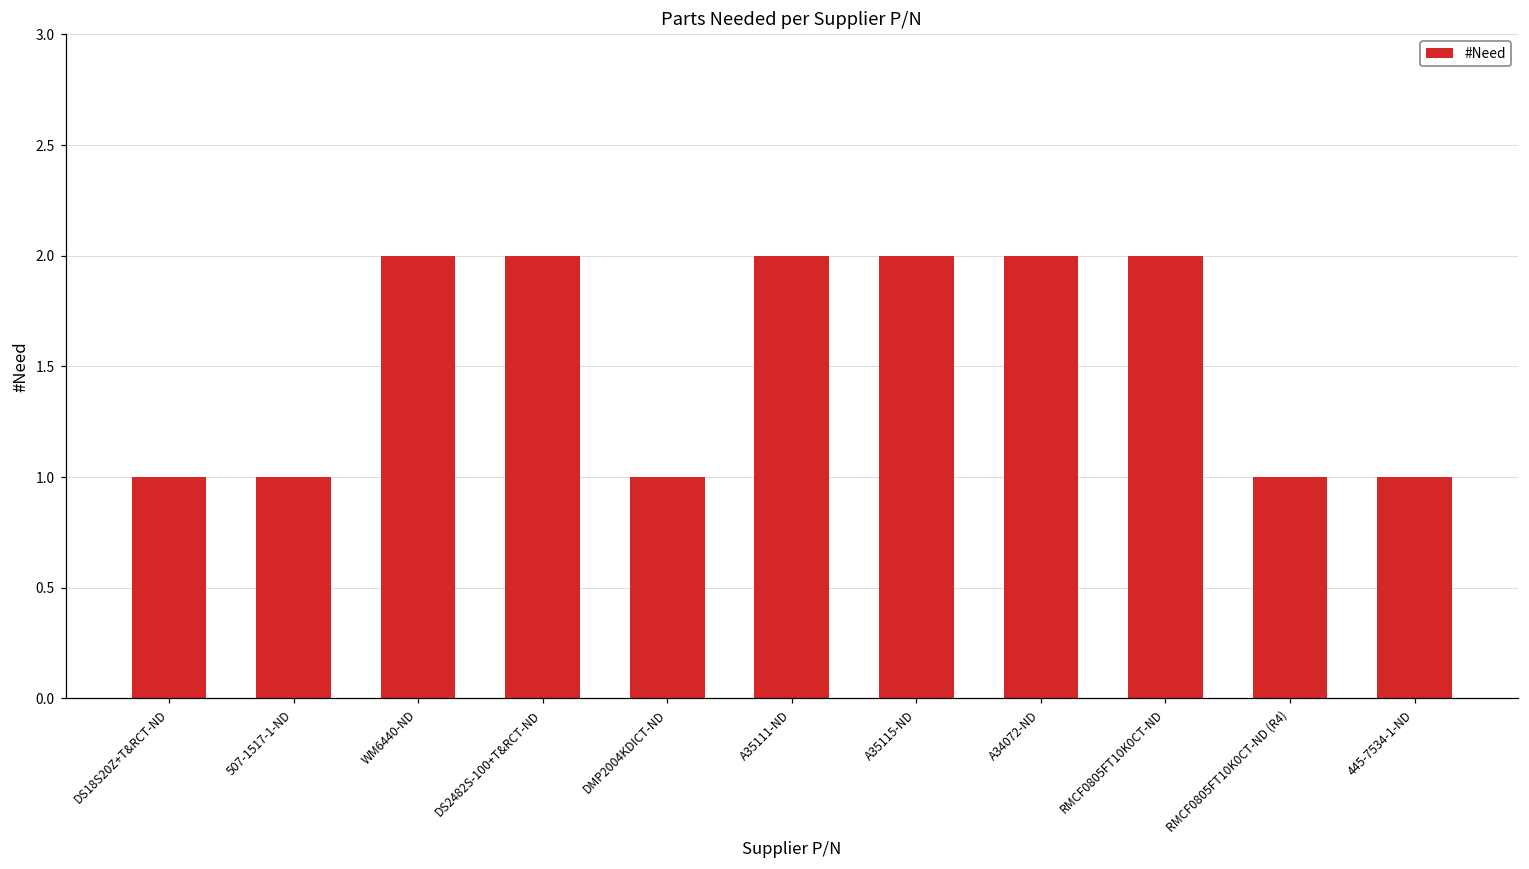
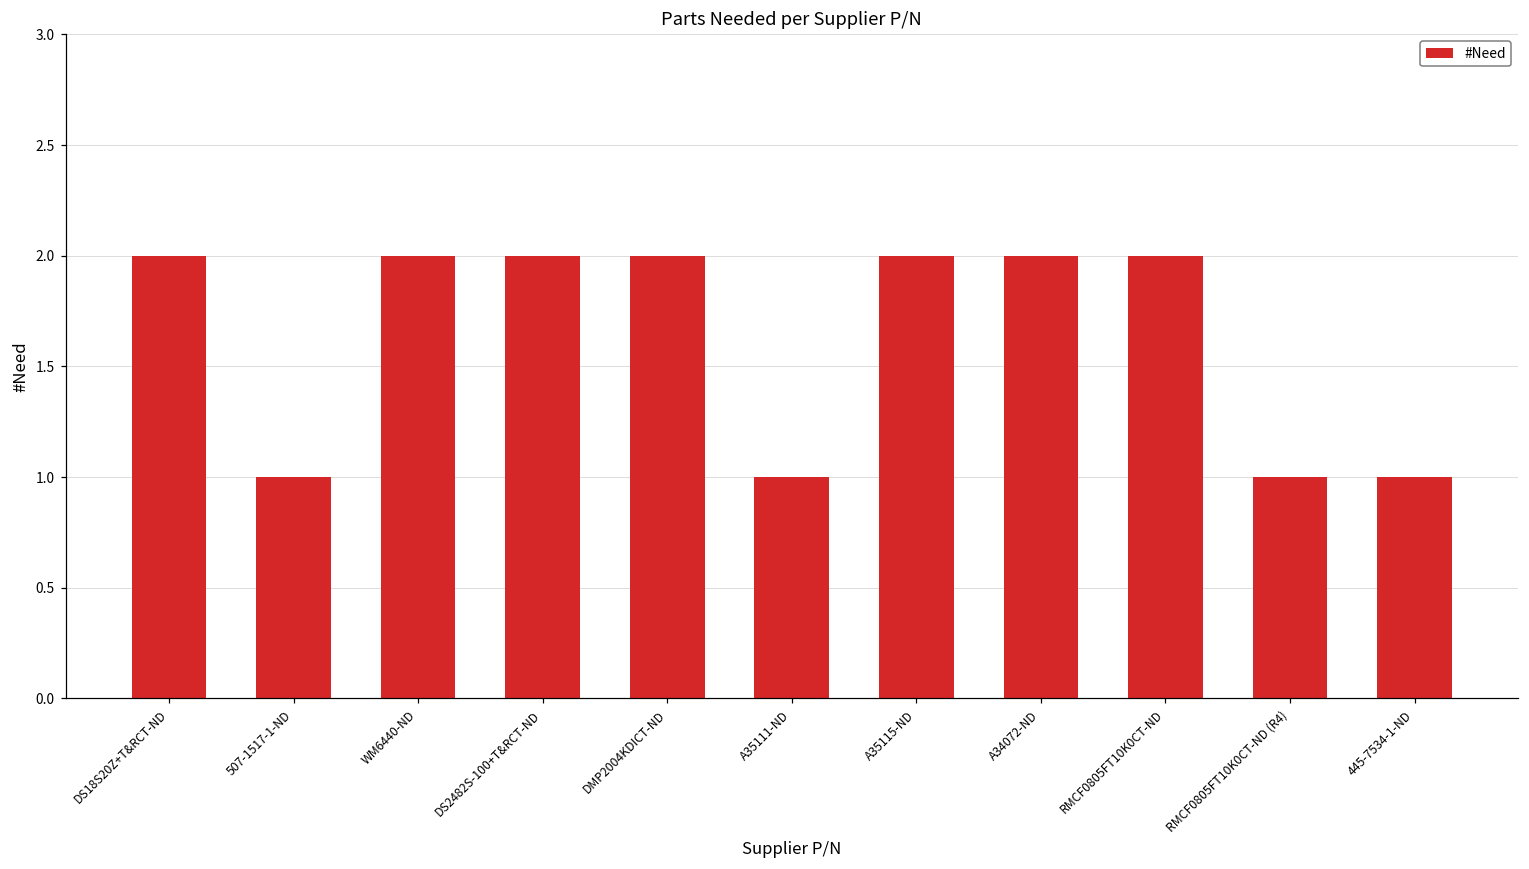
DS18S20Z+T&RCT-ND: 1 -> 2
DMP2004KDICT-ND: 1 -> 2
A35111-ND: 2 -> 1
